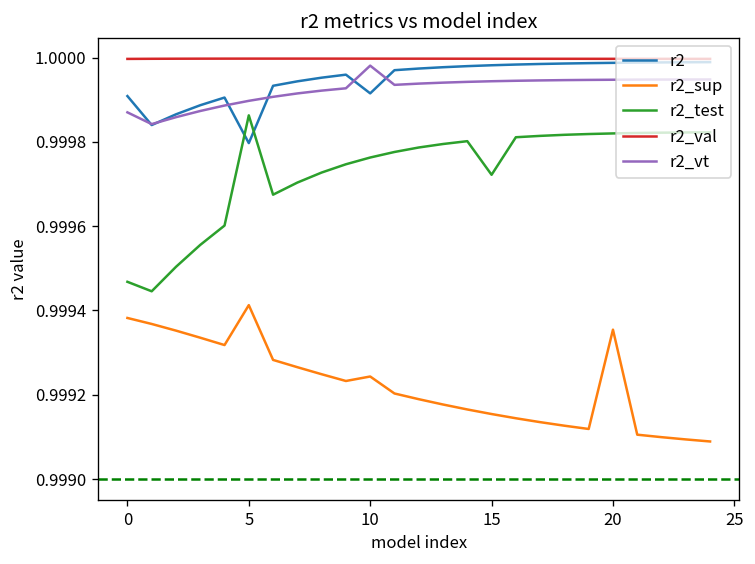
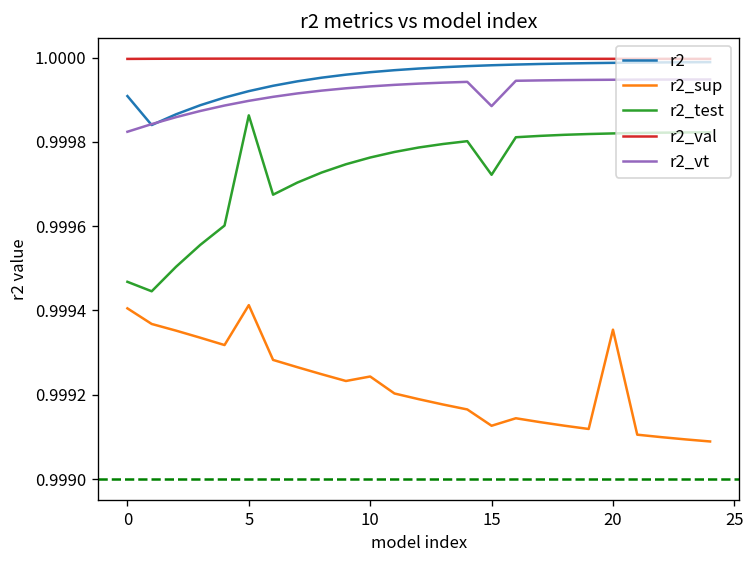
r2_sup, 0: 0.99938 -> 0.99941
r2_vt, 0: 0.99987 -> 0.99982
r2, 5: 0.99980 -> 0.99992
r2, 10: 0.99992 -> 0.99997
r2_vt, 10: 0.99998 -> 0.99993
r2_sup, 15: 0.99915 -> 0.99913
r2_vt, 15: 0.99994 -> 0.99989
